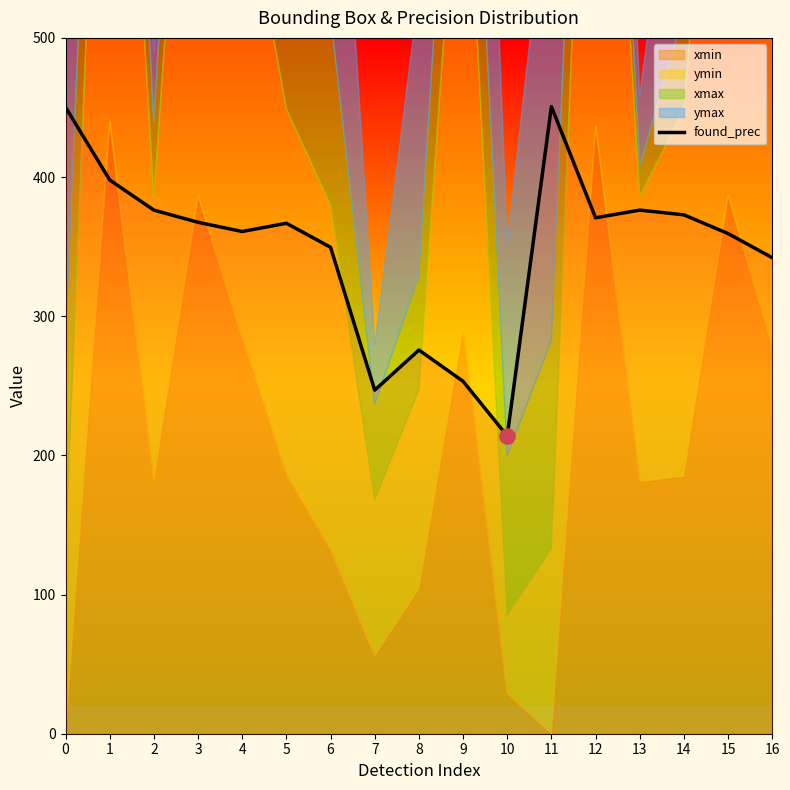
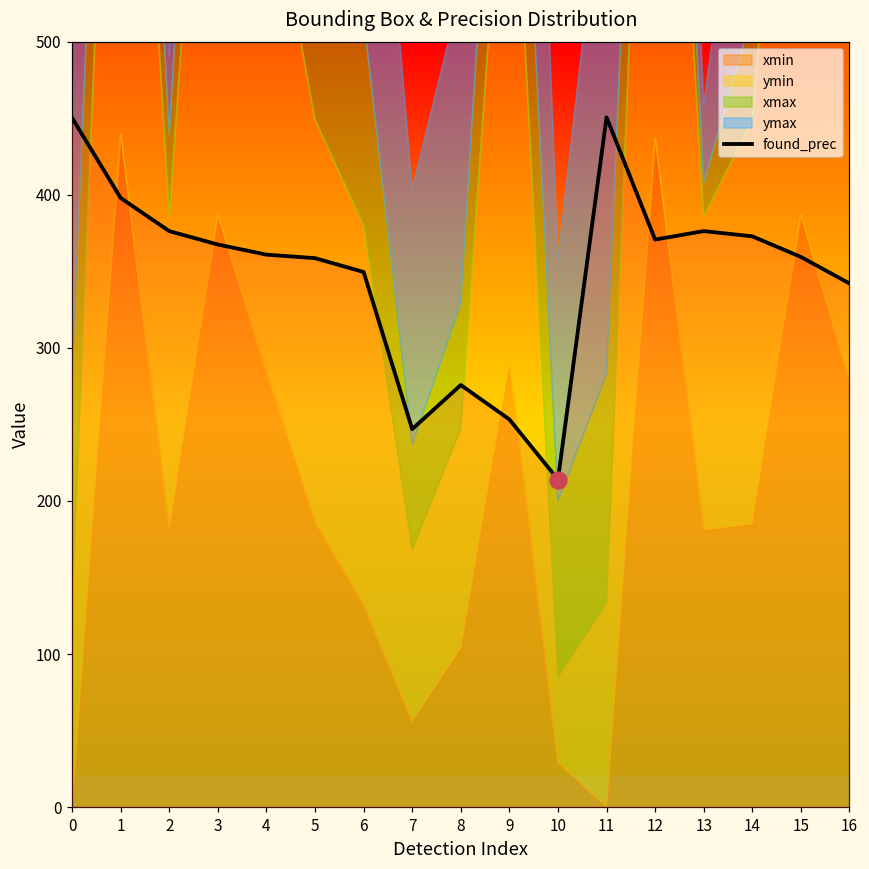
found_prec, 5: 367 -> 359
ymax, 7: 42 -> 167
ymax, 10: 152 -> 159
